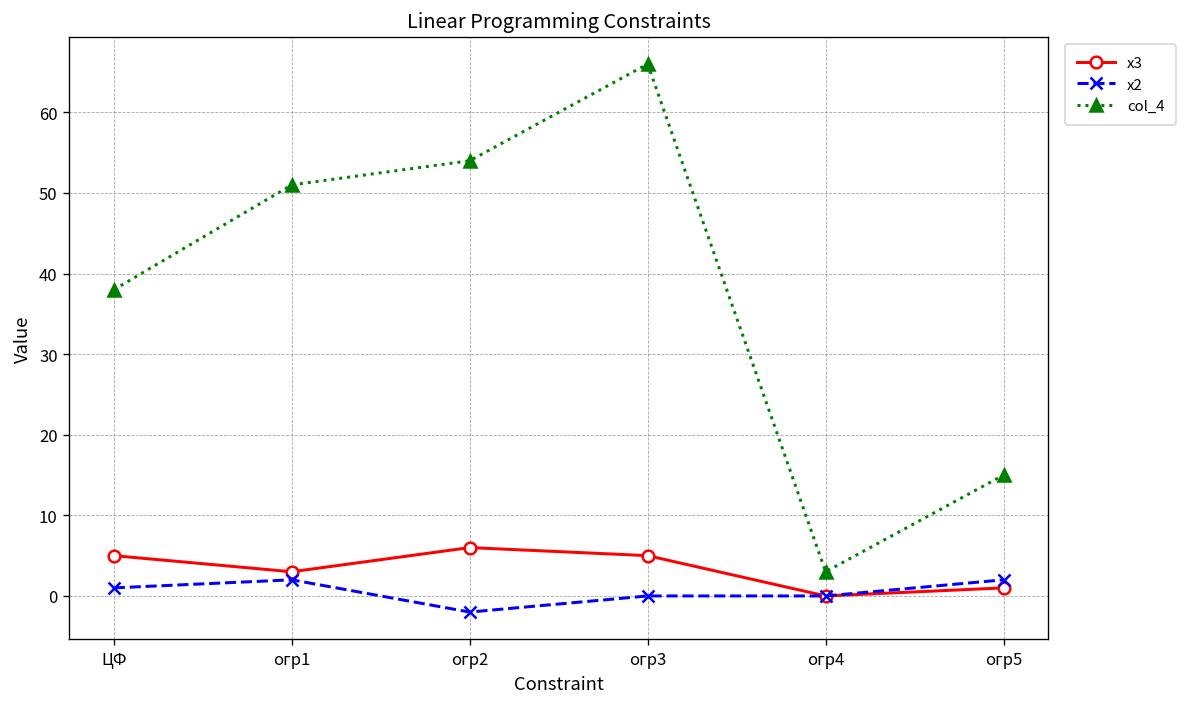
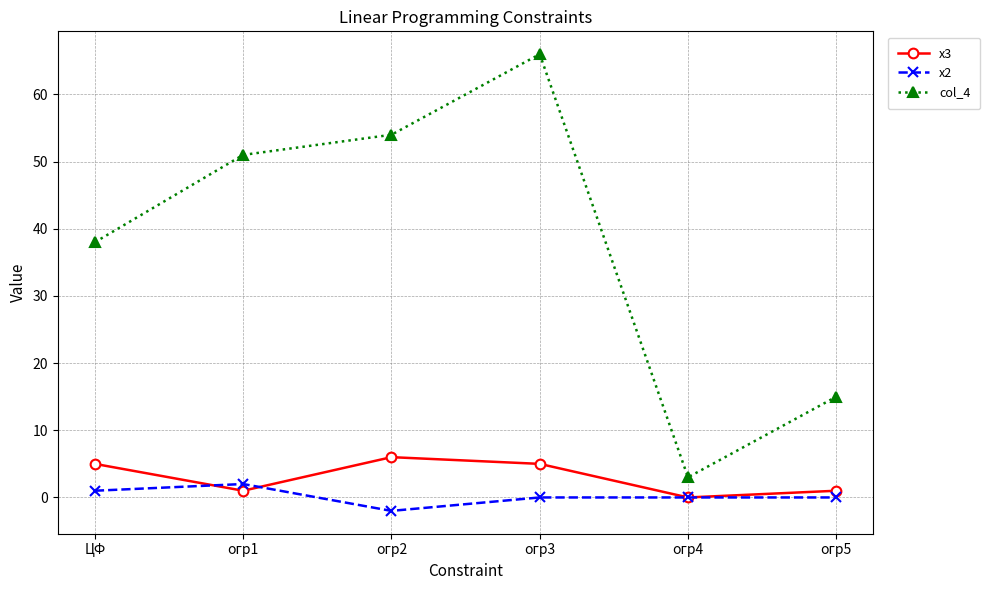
x3, огр1: 3 -> 1
x2, огр5: 2 -> 0
